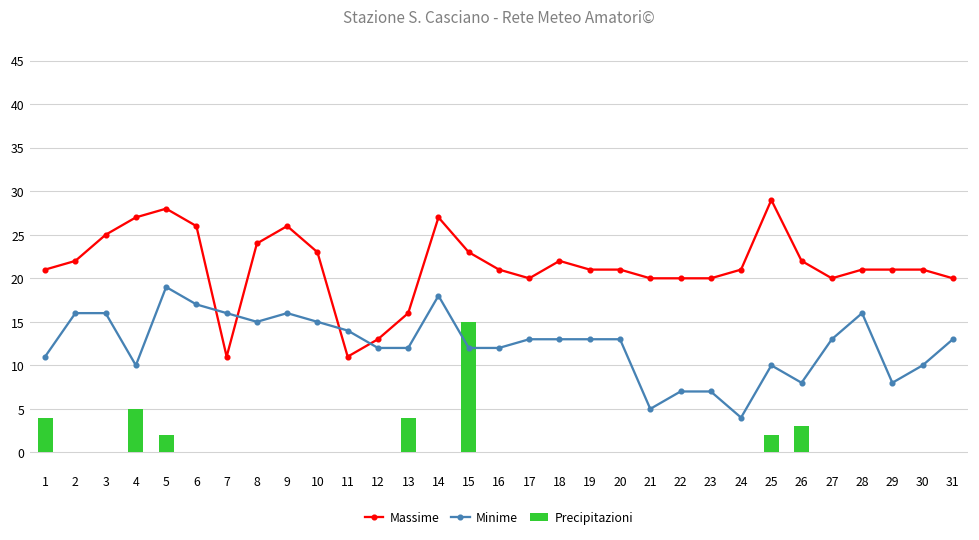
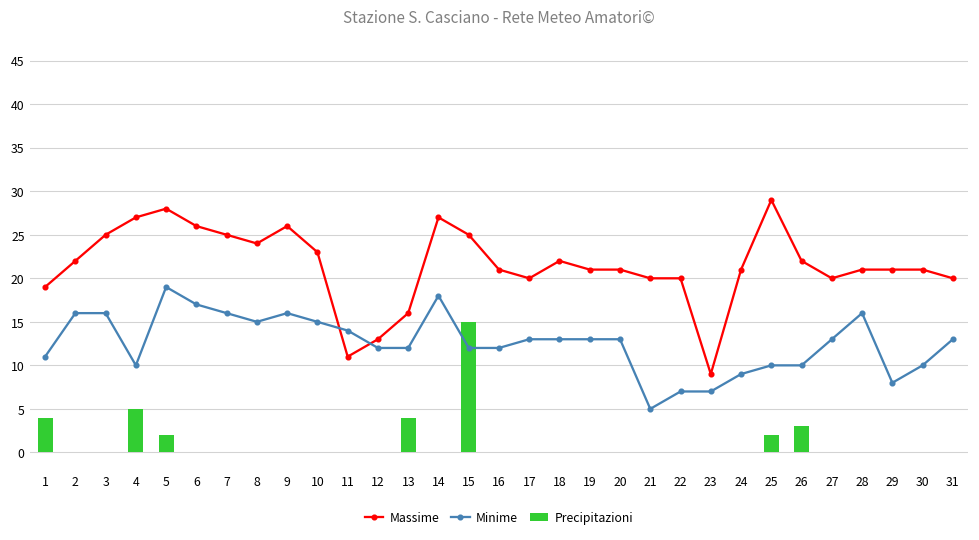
Massime, 1: 21 -> 19
Massime, 7: 11 -> 25
Massime, 15: 23 -> 25
Massime, 23: 20 -> 9
Minime, 24: 4 -> 9
Minime, 26: 8 -> 10
